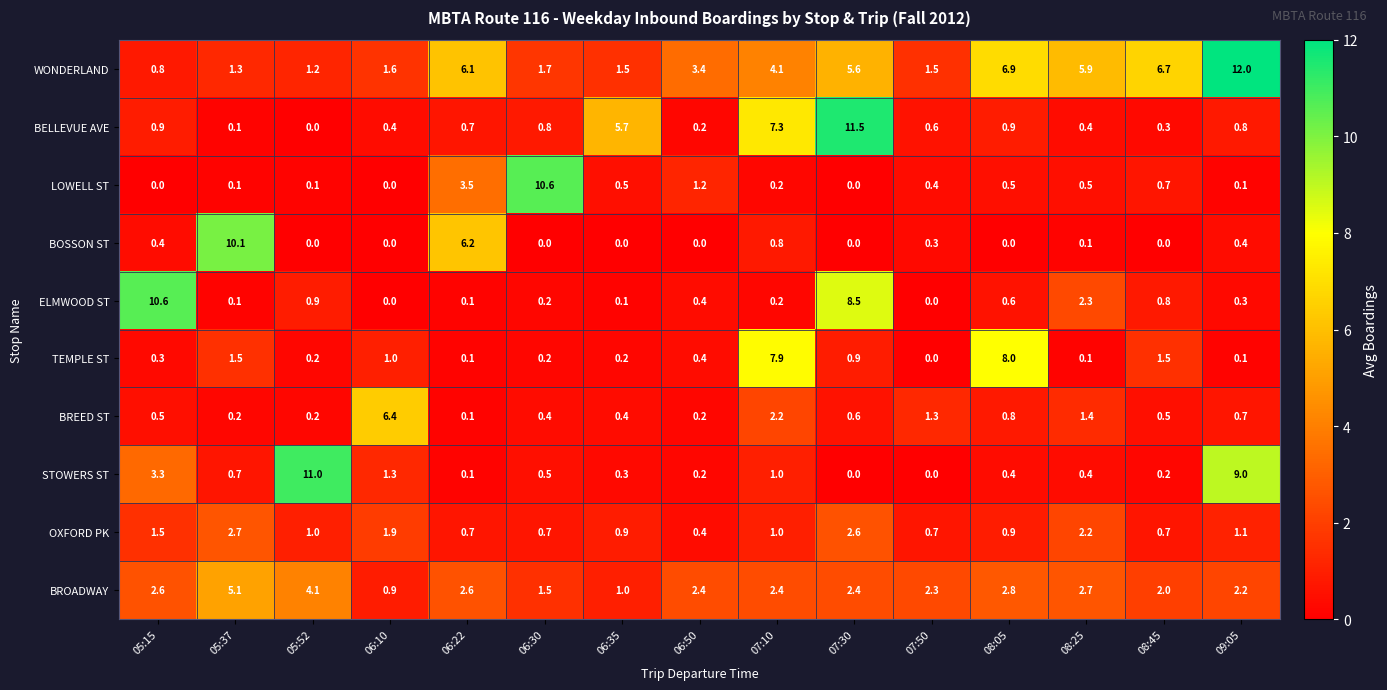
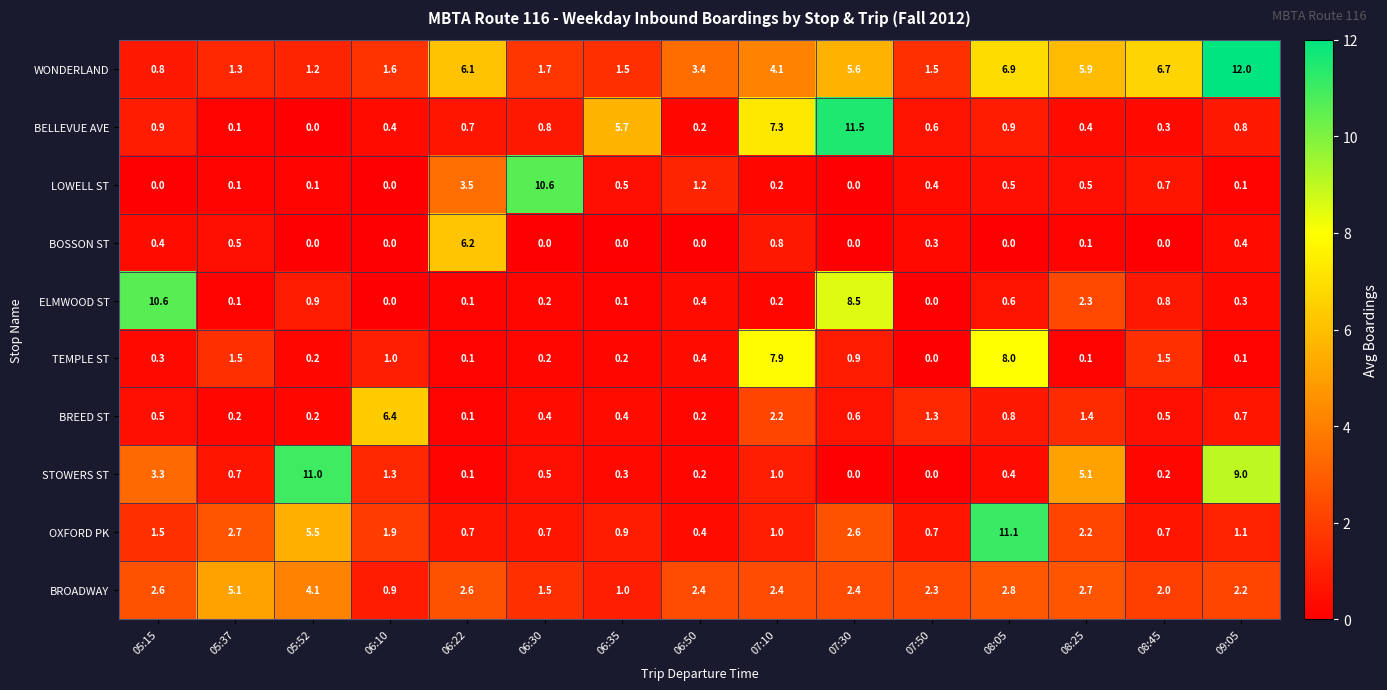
BOSSON ST, 05:37: 10.1 -> 0.5
STOWERS ST, 08:25: 0.4 -> 5.1
OXFORD PK, 05:52: 1.0 -> 5.5
OXFORD PK, 08:05: 0.9 -> 11.1
